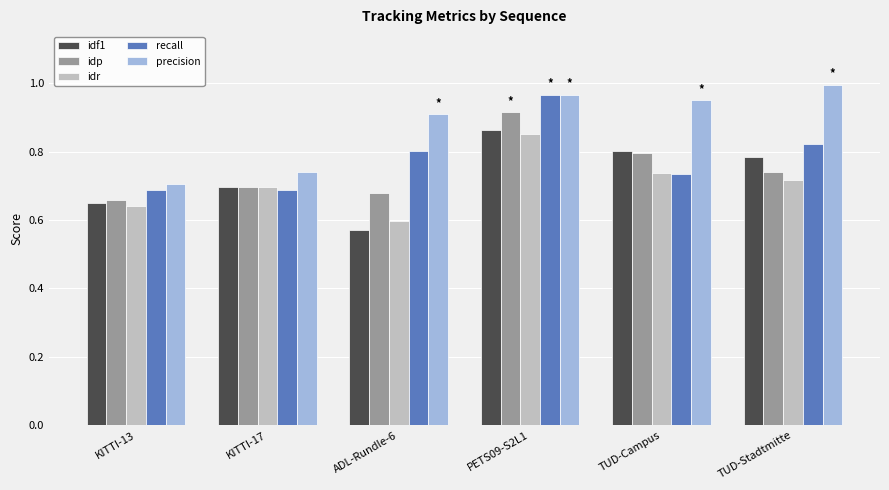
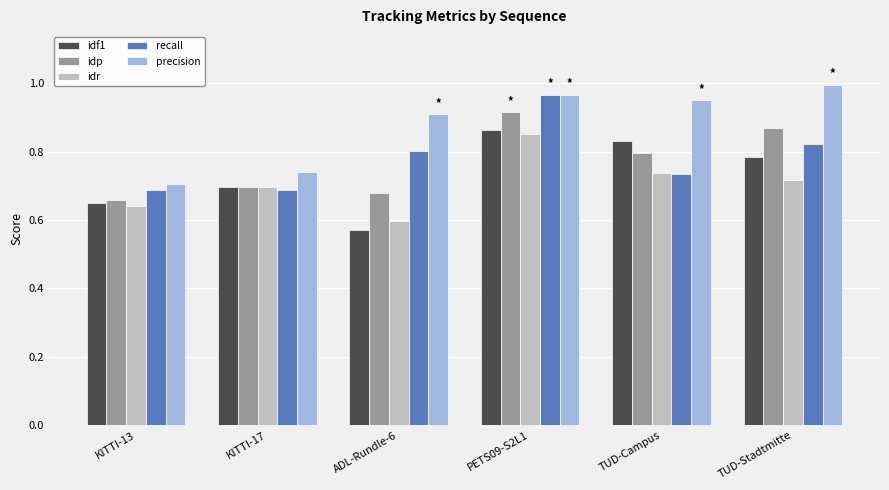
idf1, TUD-Campus: 0.80 -> 0.83
idp, TUD-Stadtmitte: 0.74 -> 0.87
